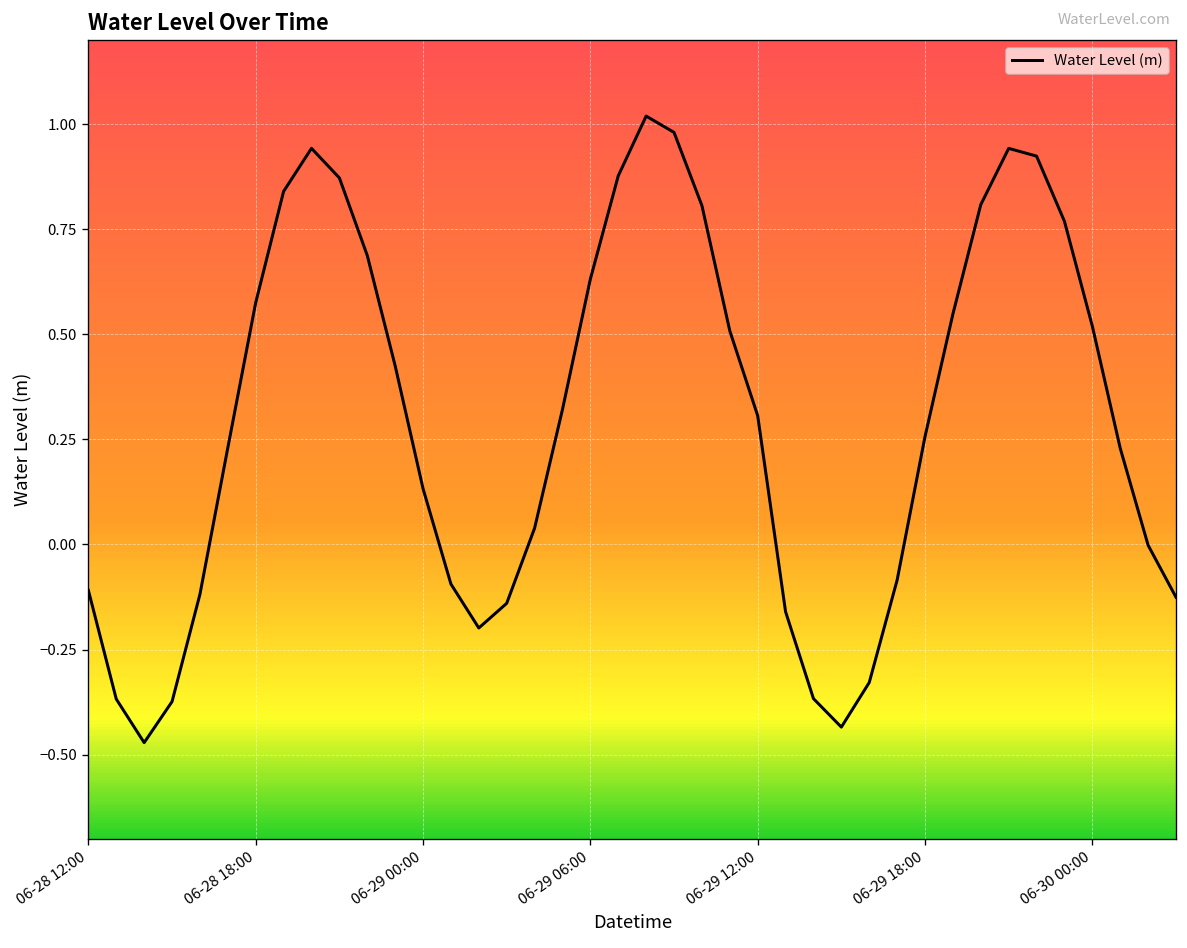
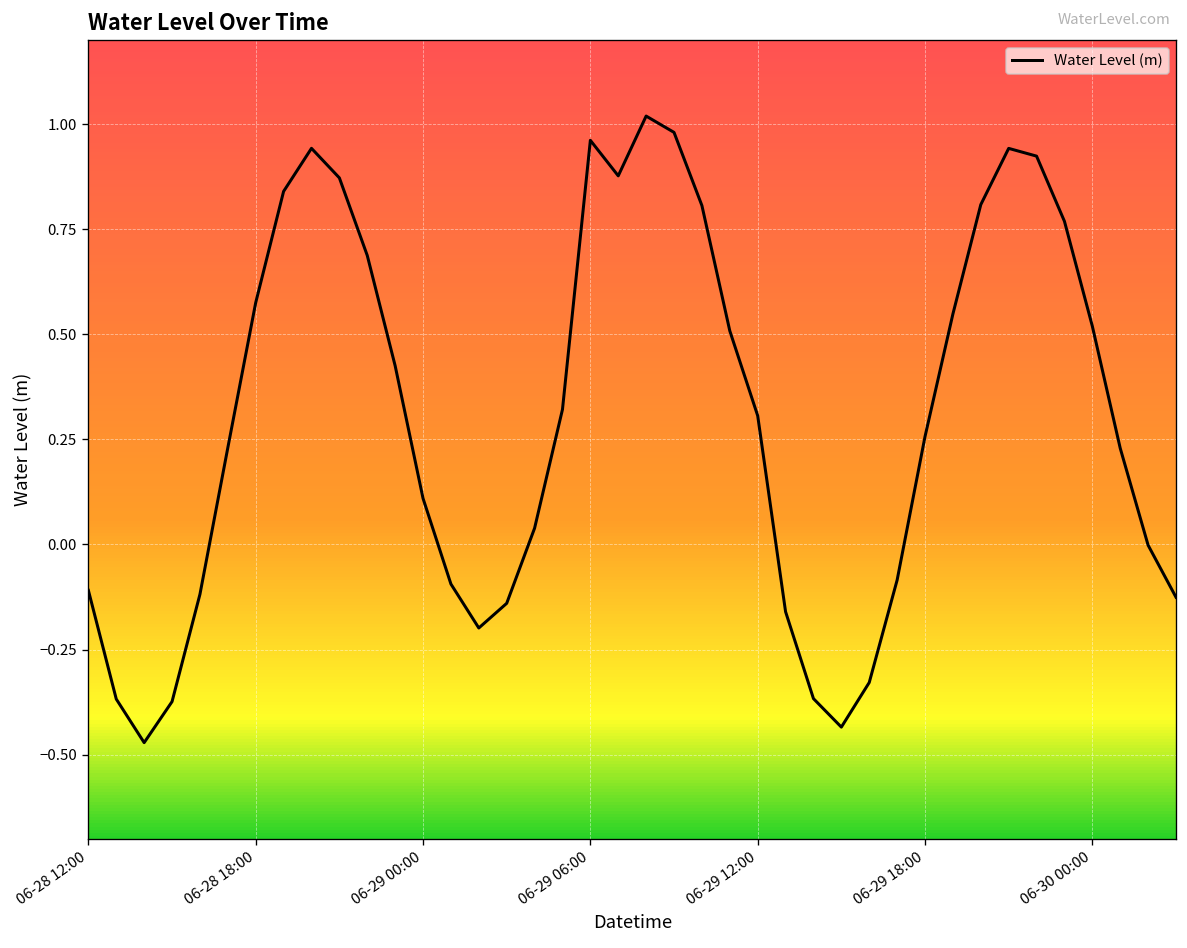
06-29 00:00: 0.13 -> 0.11
06-29 06:00: 0.63 -> 0.96
